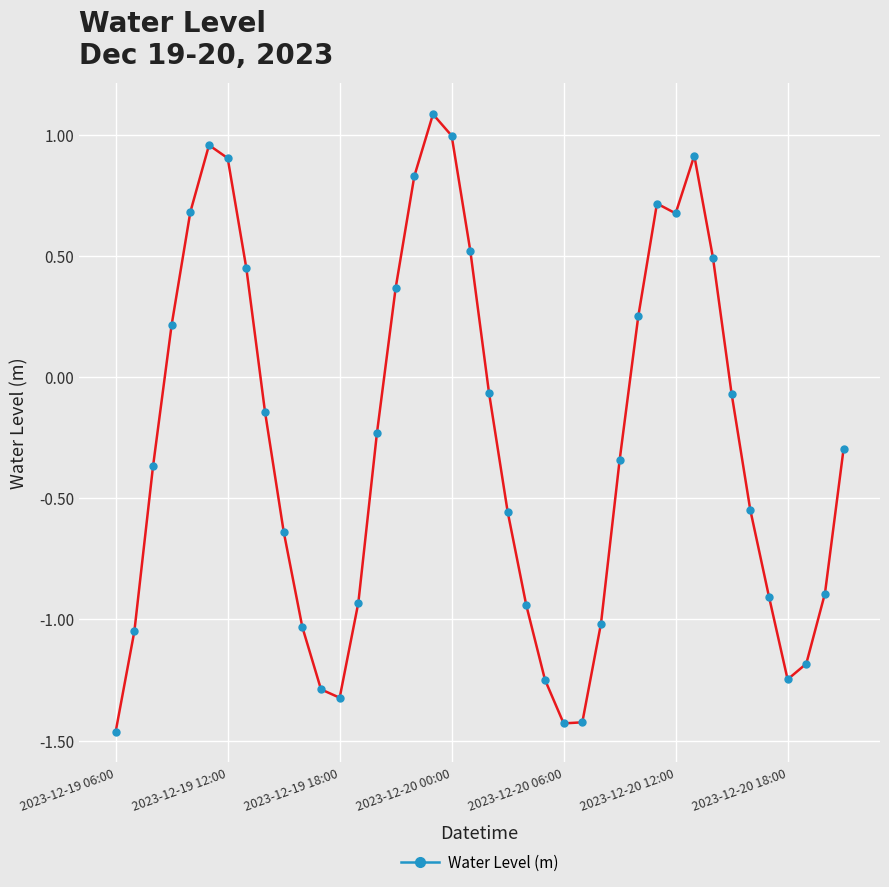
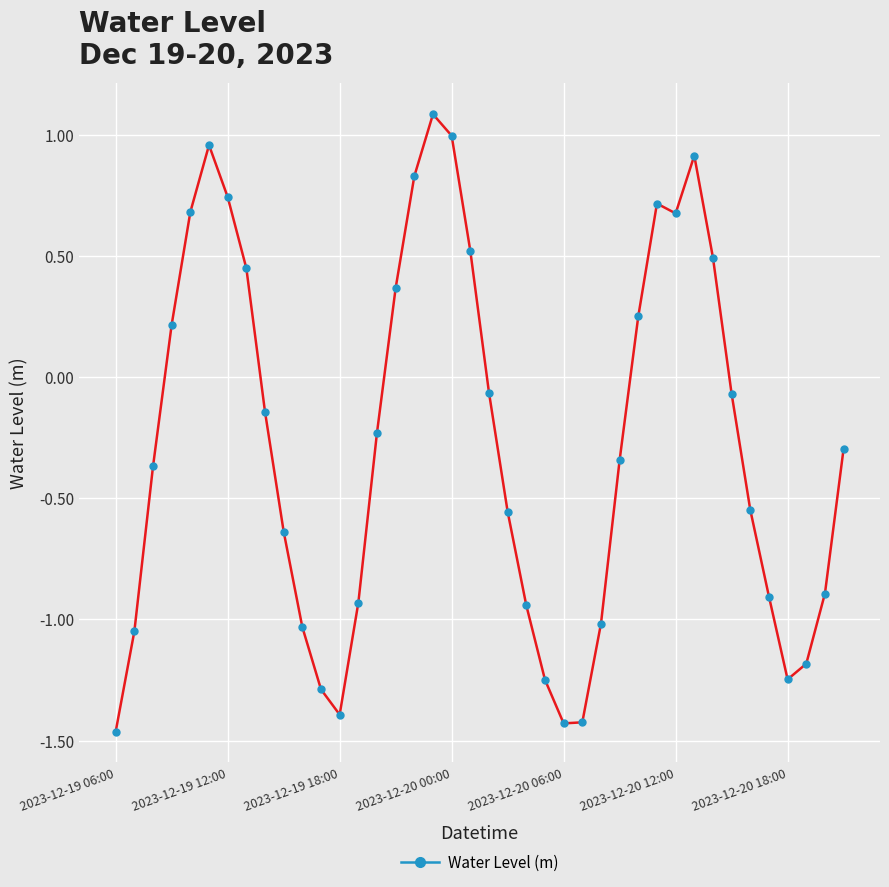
2023-12-19 12:00: 0.90 -> 0.74
2023-12-19 18:00: -1.32 -> -1.39
